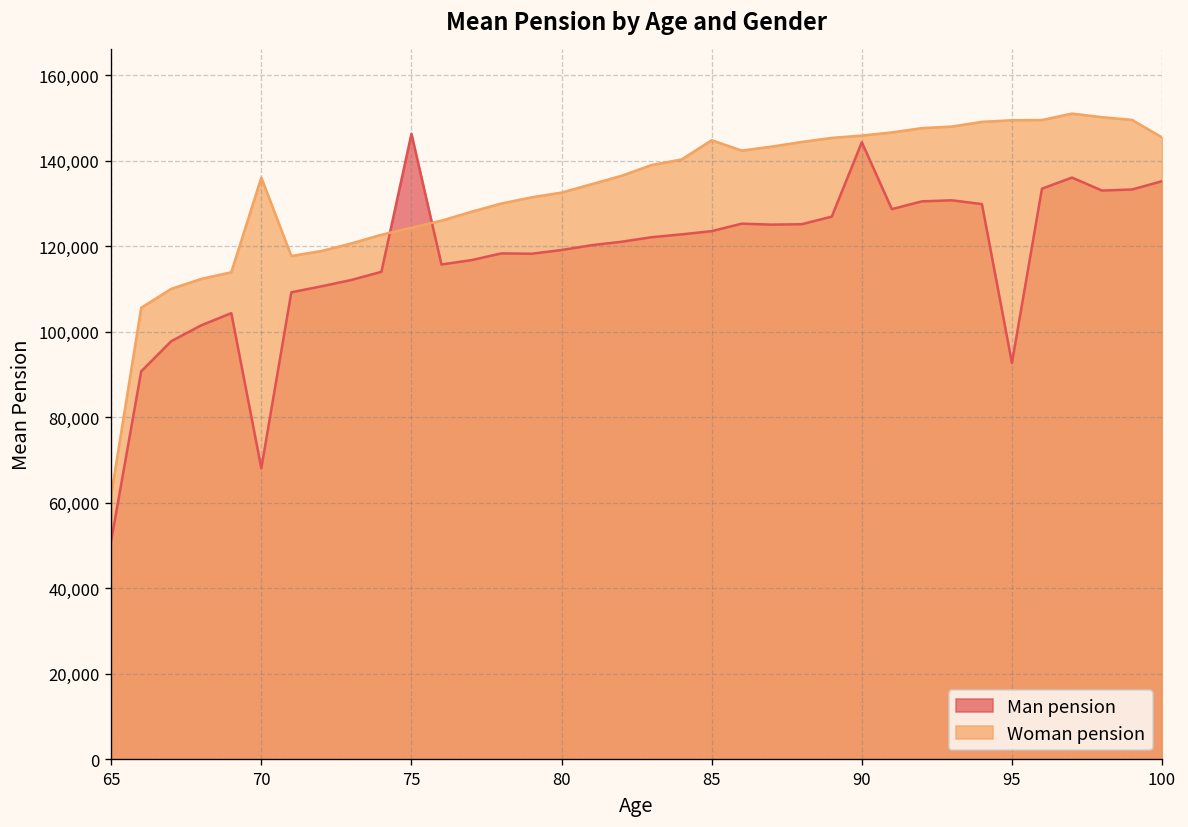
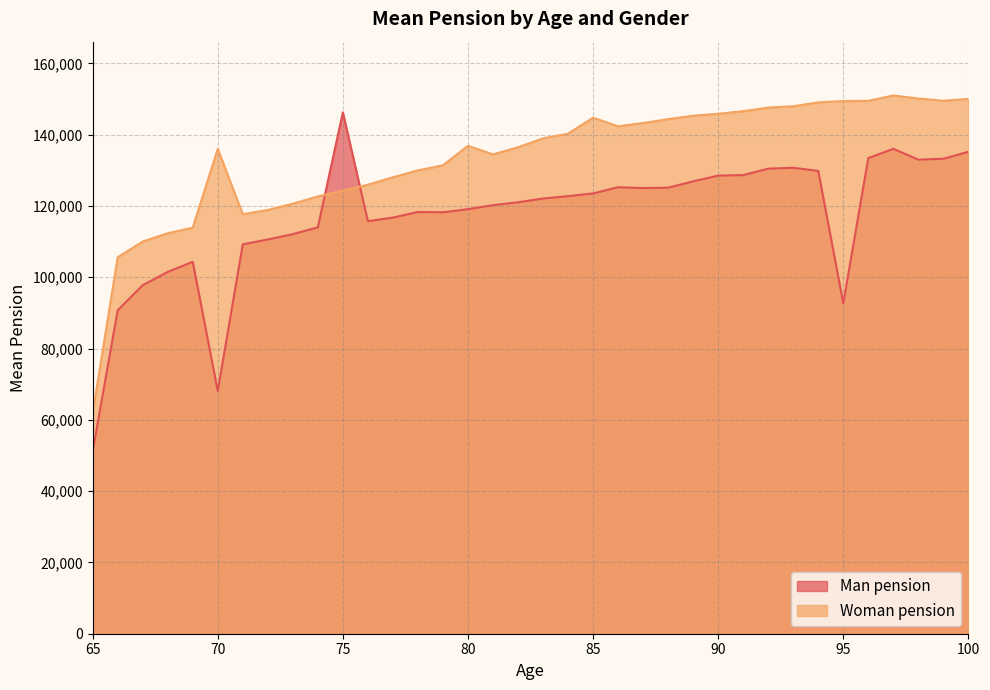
Woman pension, 80: 133,000 -> 137,000
Man pension, 90: 144,000 -> 129,000
Woman pension, 100: 145,000 -> 150,000
